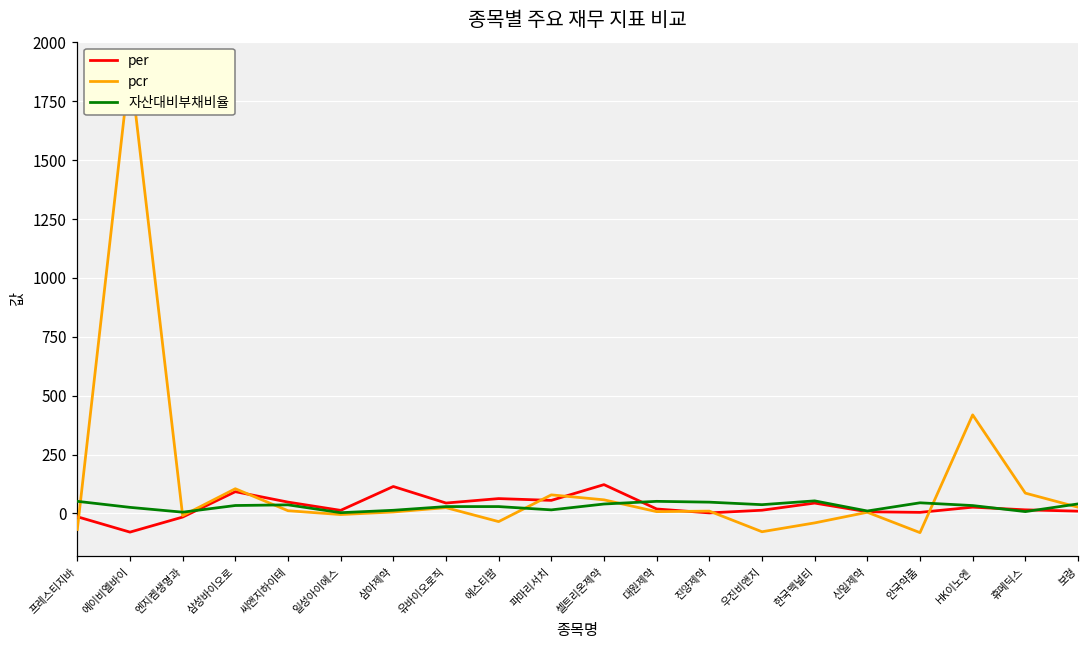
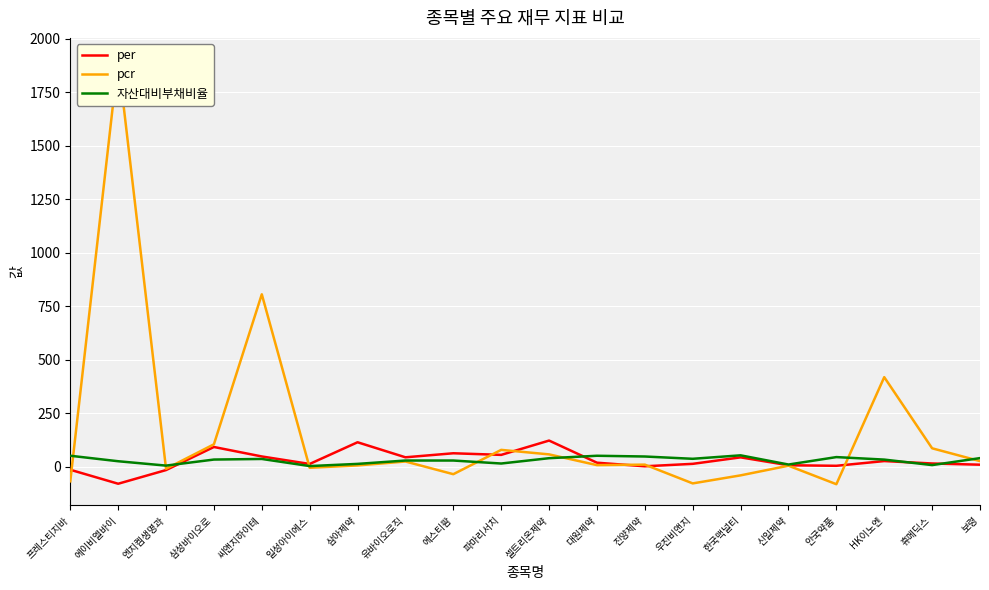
pcr, 씨앤지하이테: 10 -> 810
